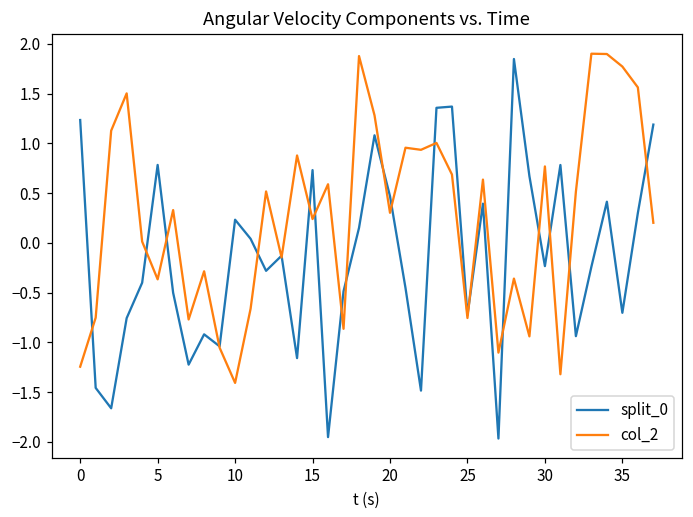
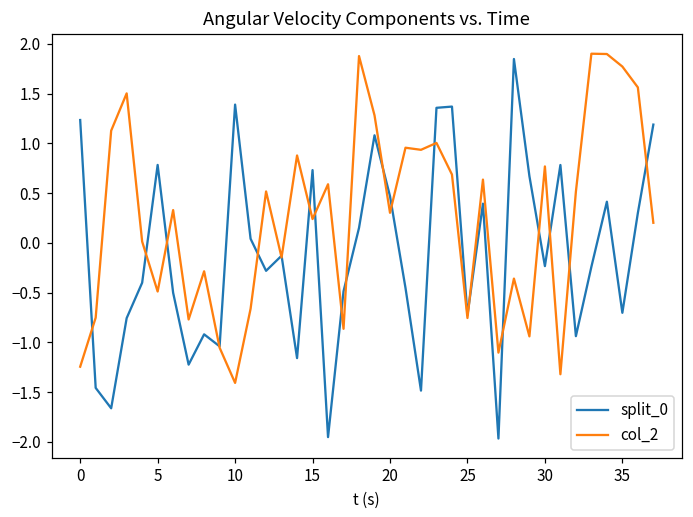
col_2, 5: -0.4 -> -0.5
split_0, 10: 0.2 -> 1.4
